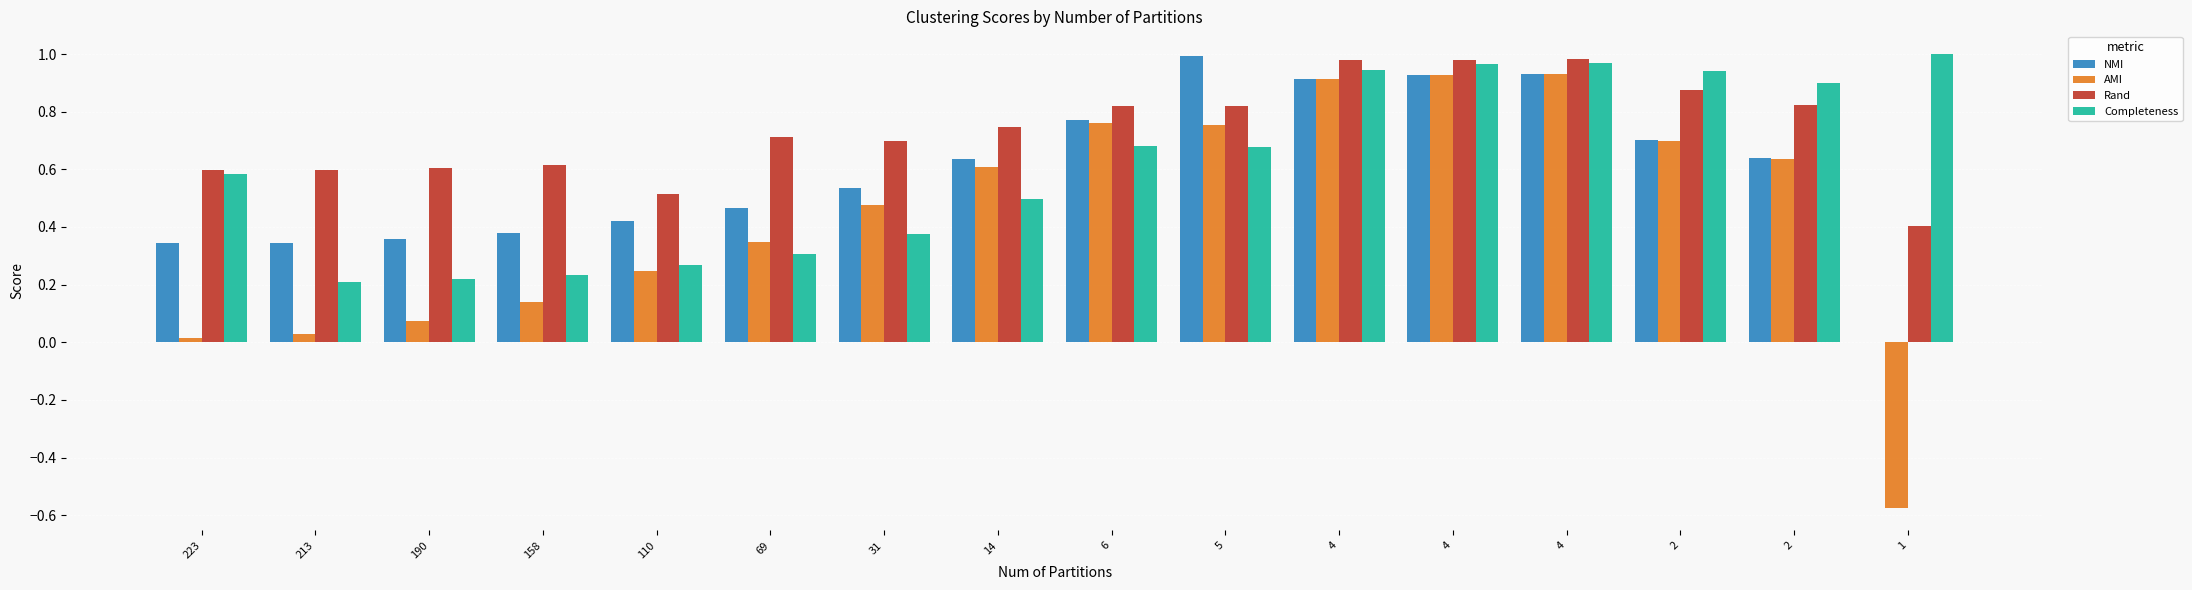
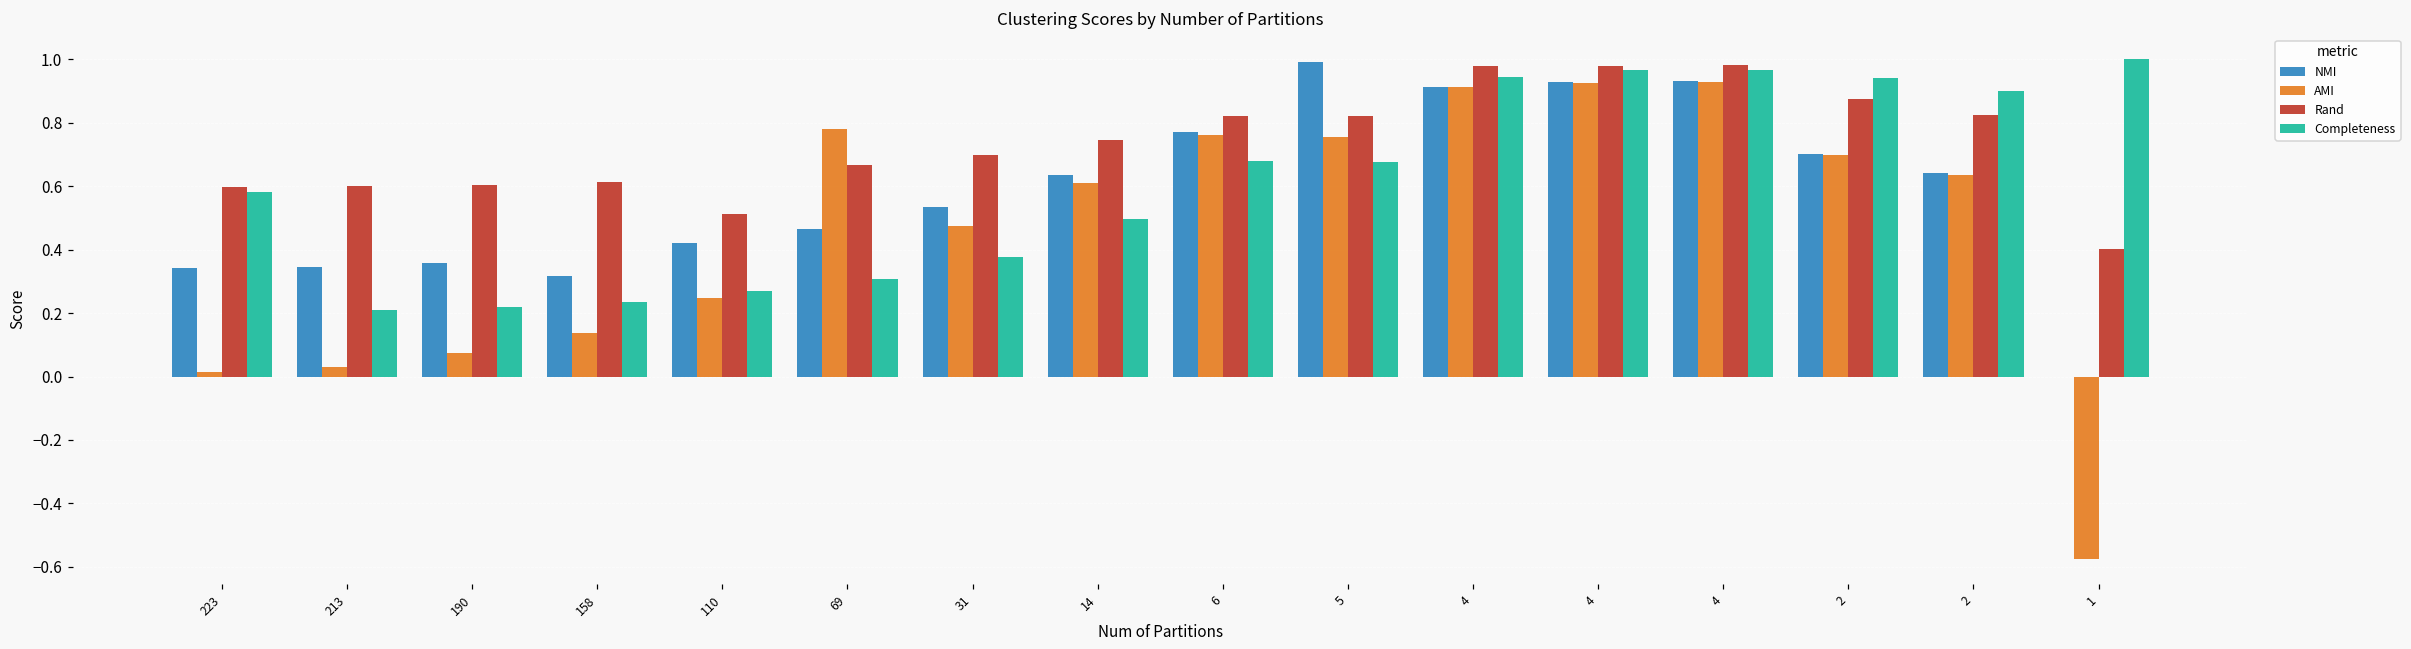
NMI, 158: 0.38 -> 0.32
AMI, 69: 0.35 -> 0.78
Rand, 69: 0.71 -> 0.67
